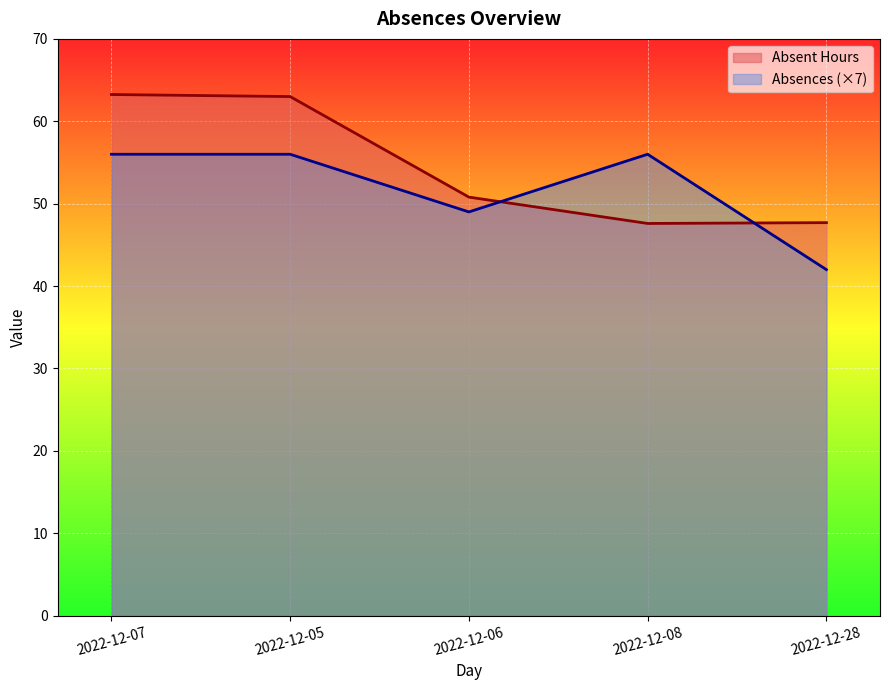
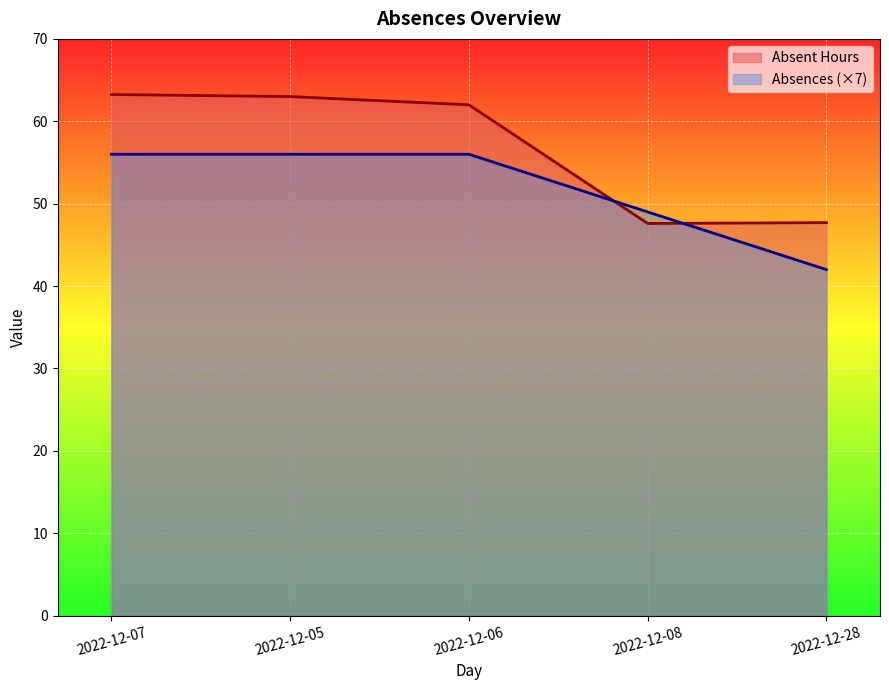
Absent Hours, 2022-12-06: 51 -> 62
Absences (×7), 2022-12-06: 49 -> 56
Absences (×7), 2022-12-08: 56 -> 49
